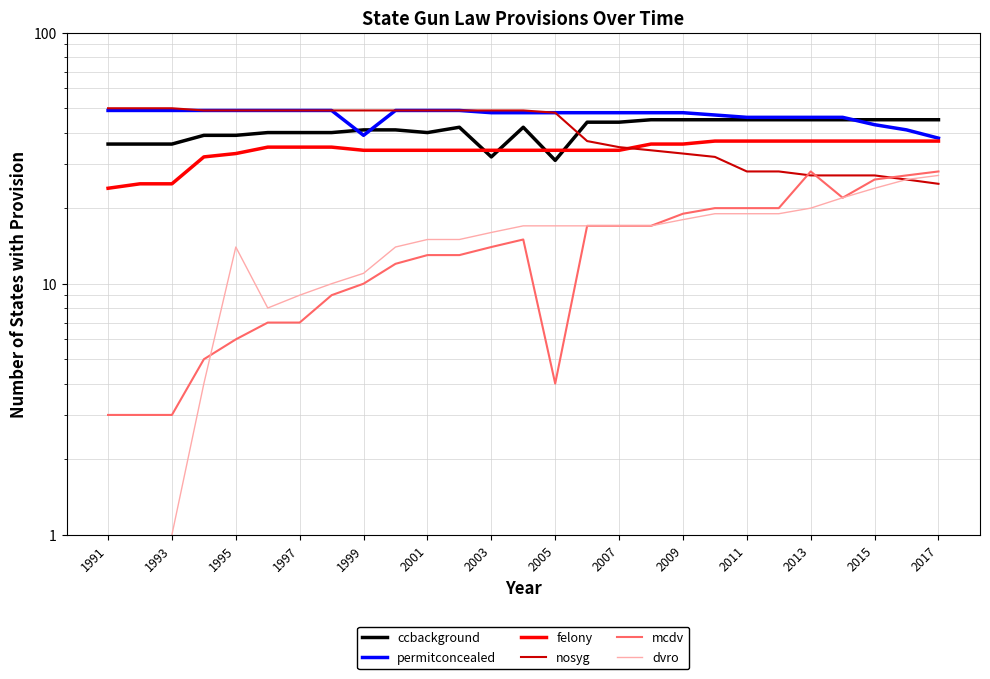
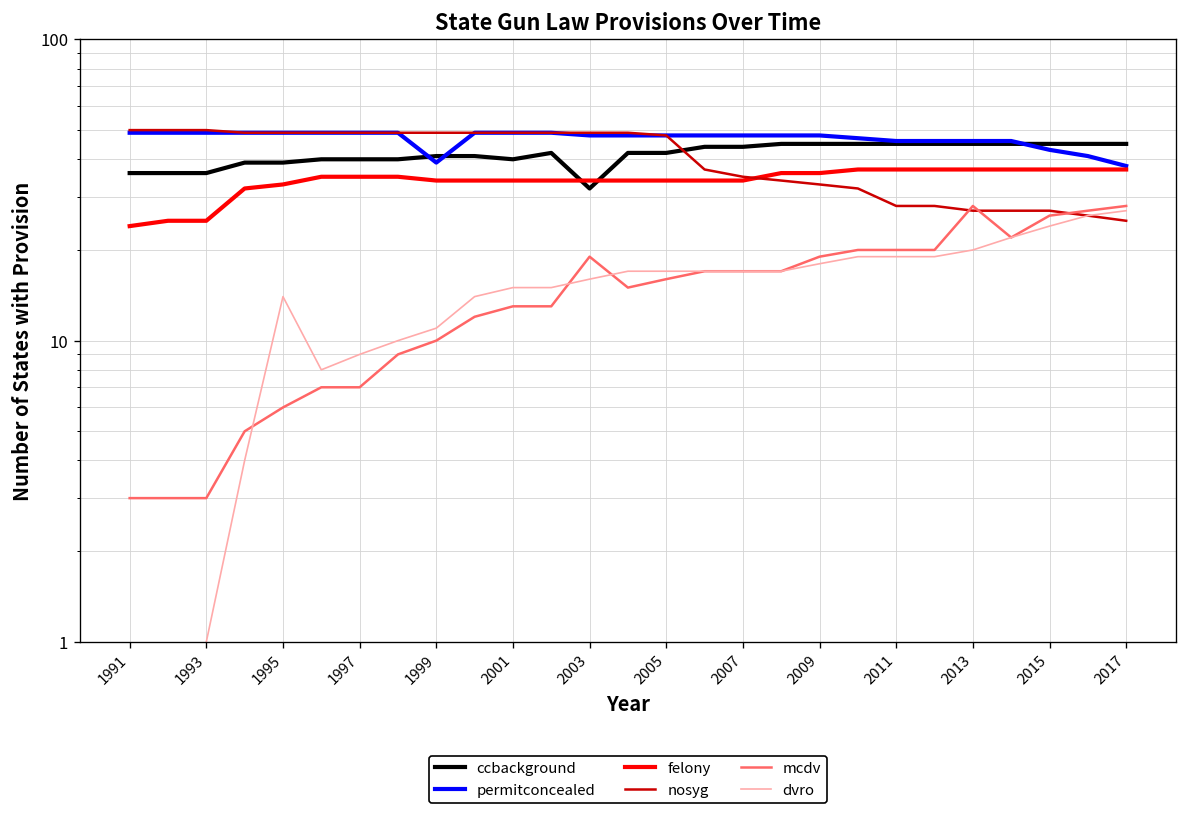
mcdv, 2003: 14 -> 19
ccbackground, 2005: 31 -> 42
mcdv, 2005: 4 -> 16
